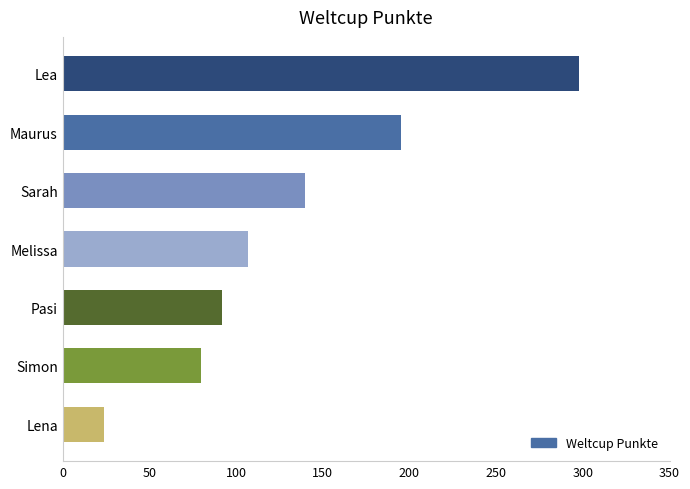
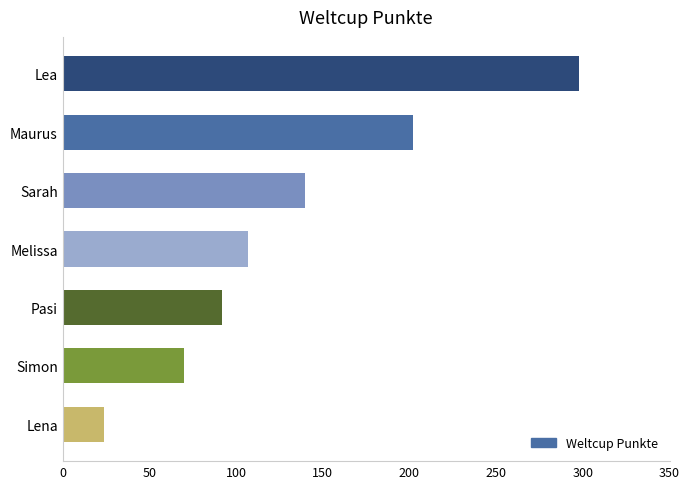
Maurus: 195 -> 202
Simon: 80 -> 70
